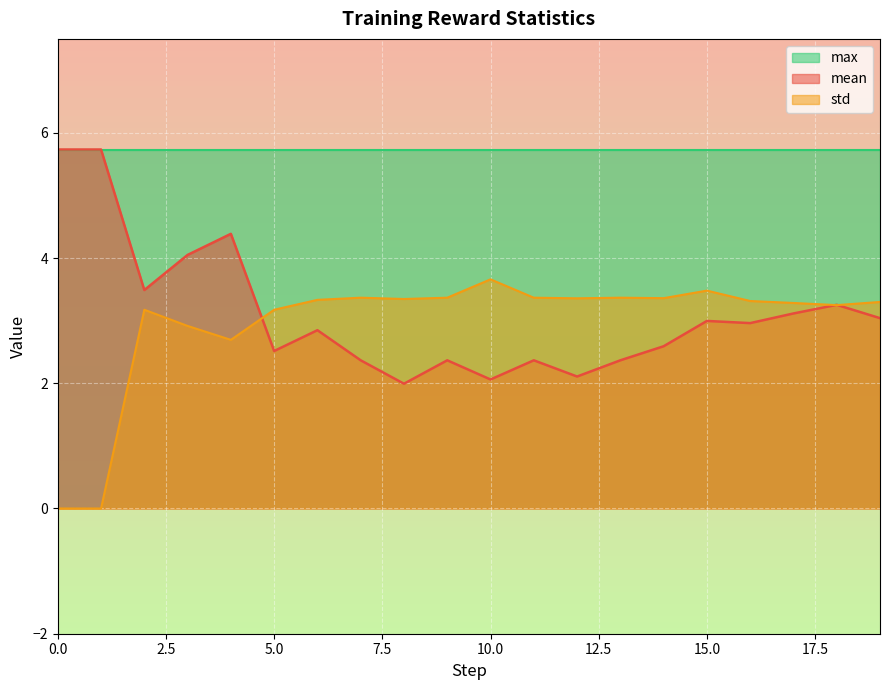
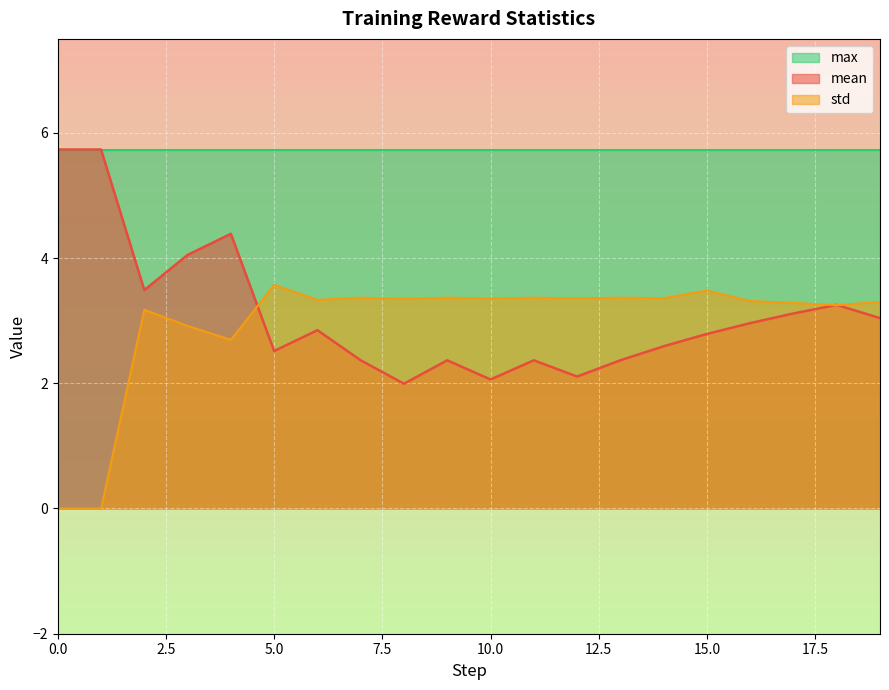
std, 5.0: 3.2 -> 3.6
std, 10.0: 3.7 -> 3.4
mean, 15.0: 3.0 -> 2.8
